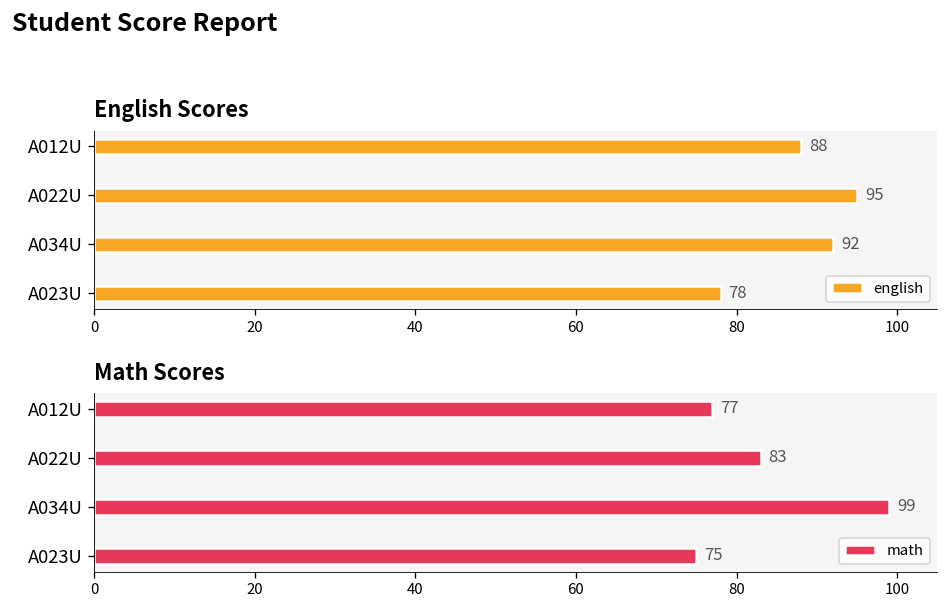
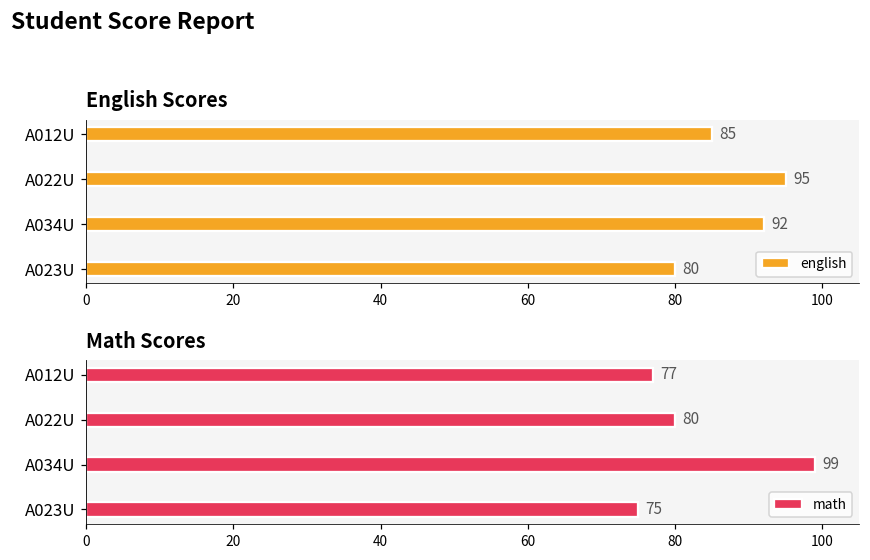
English Scores, A012U: 88 -> 85
English Scores, A023U: 78 -> 80
Math Scores, A022U: 83 -> 80
